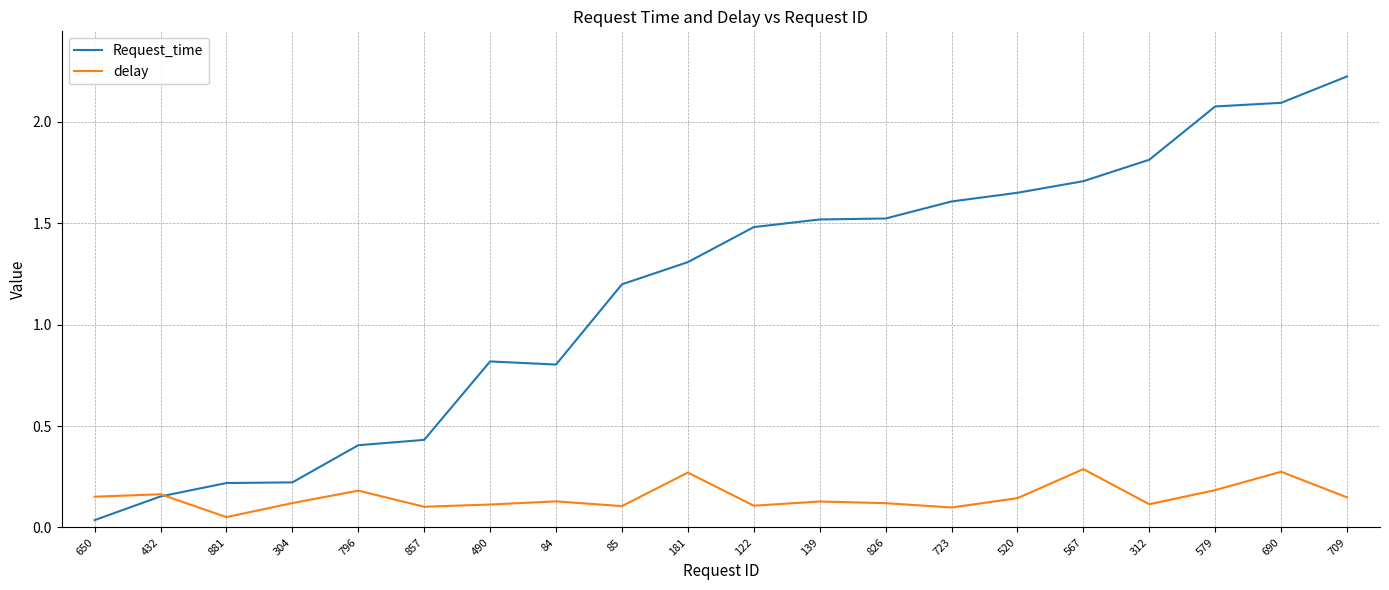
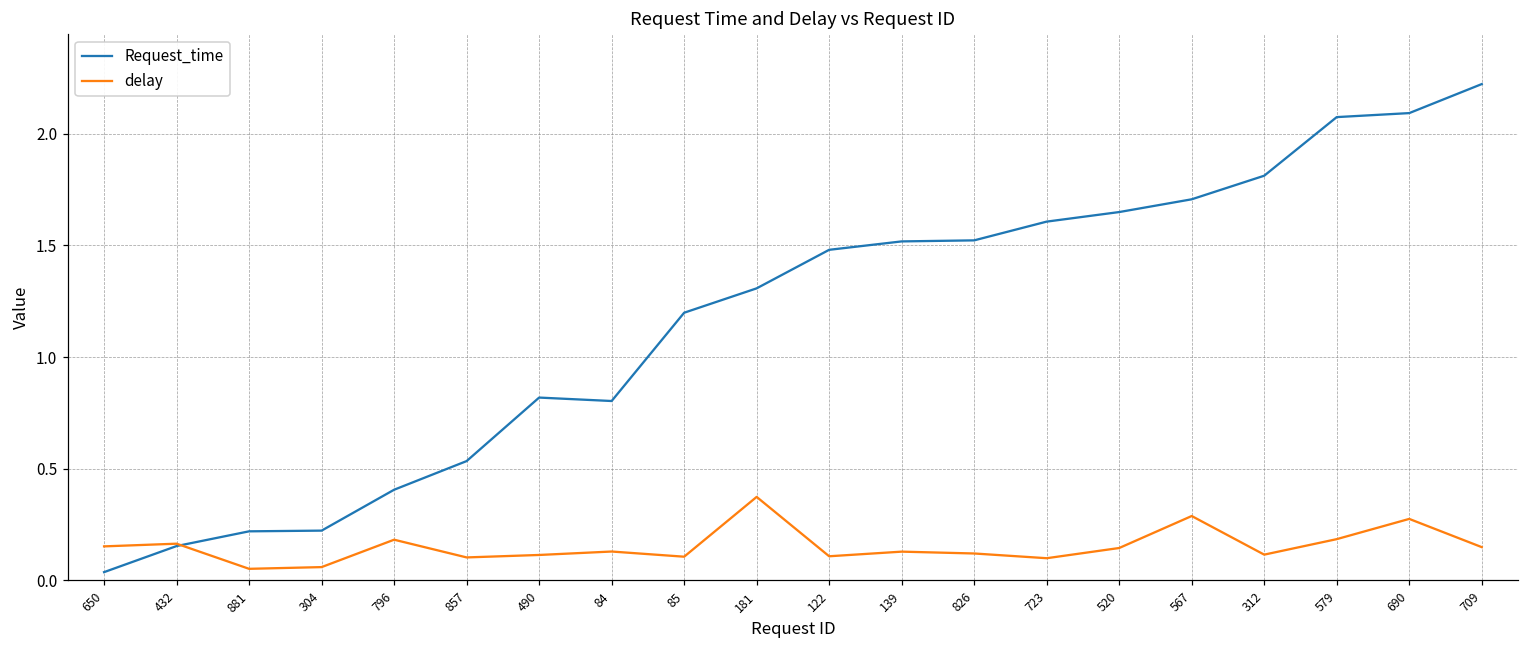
delay, 304: 0.12 -> 0.06
Request_time, 857: 0.43 -> 0.53
delay, 181: 0.27 -> 0.37
